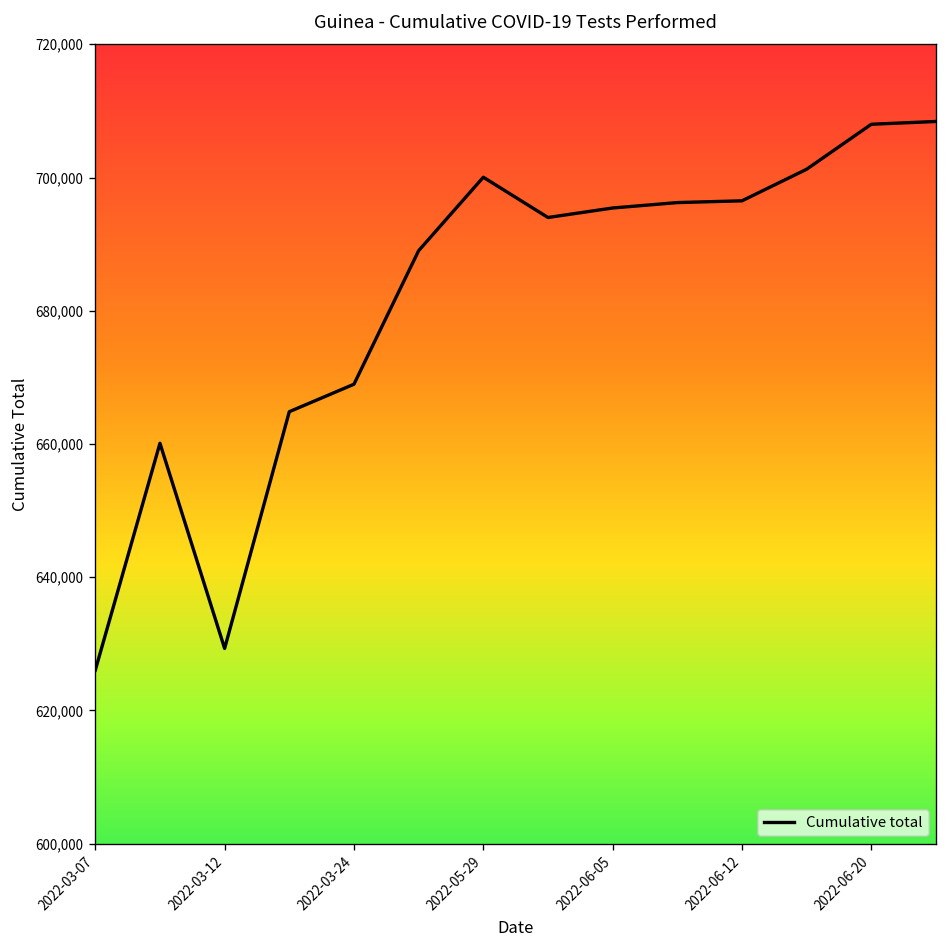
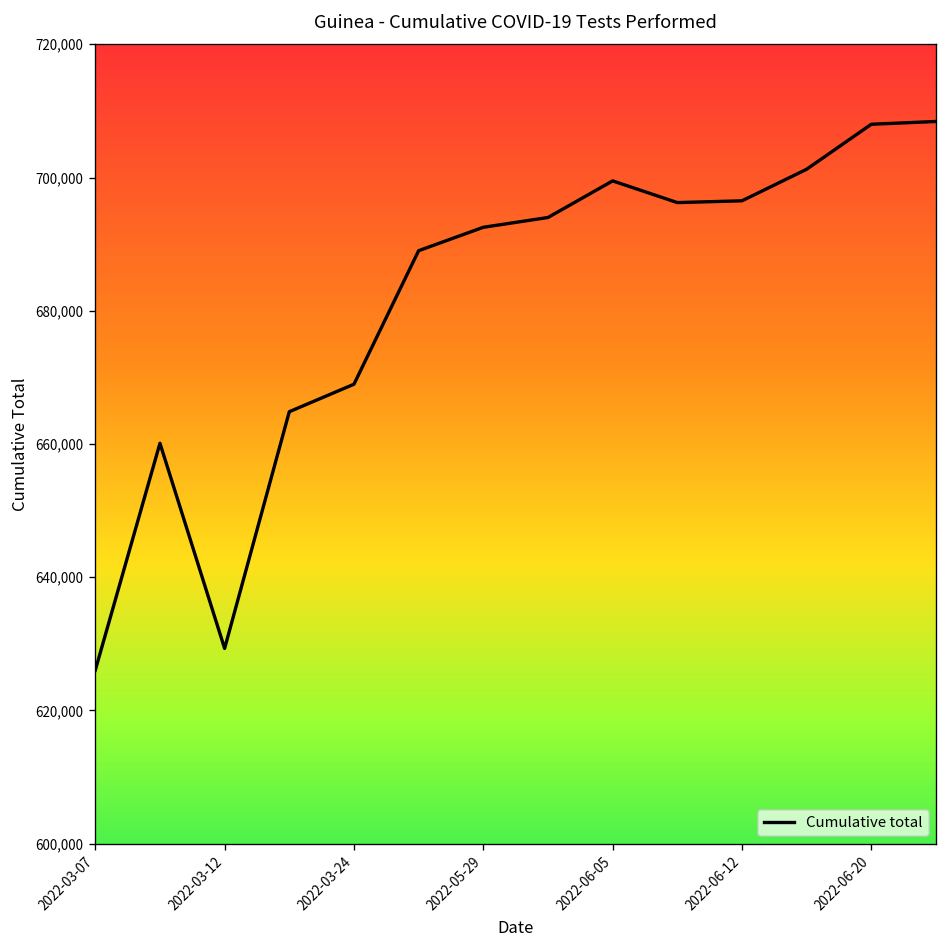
2022-05-29: 700,000 -> 693,000
2022-06-05: 695,000 -> 699,000
